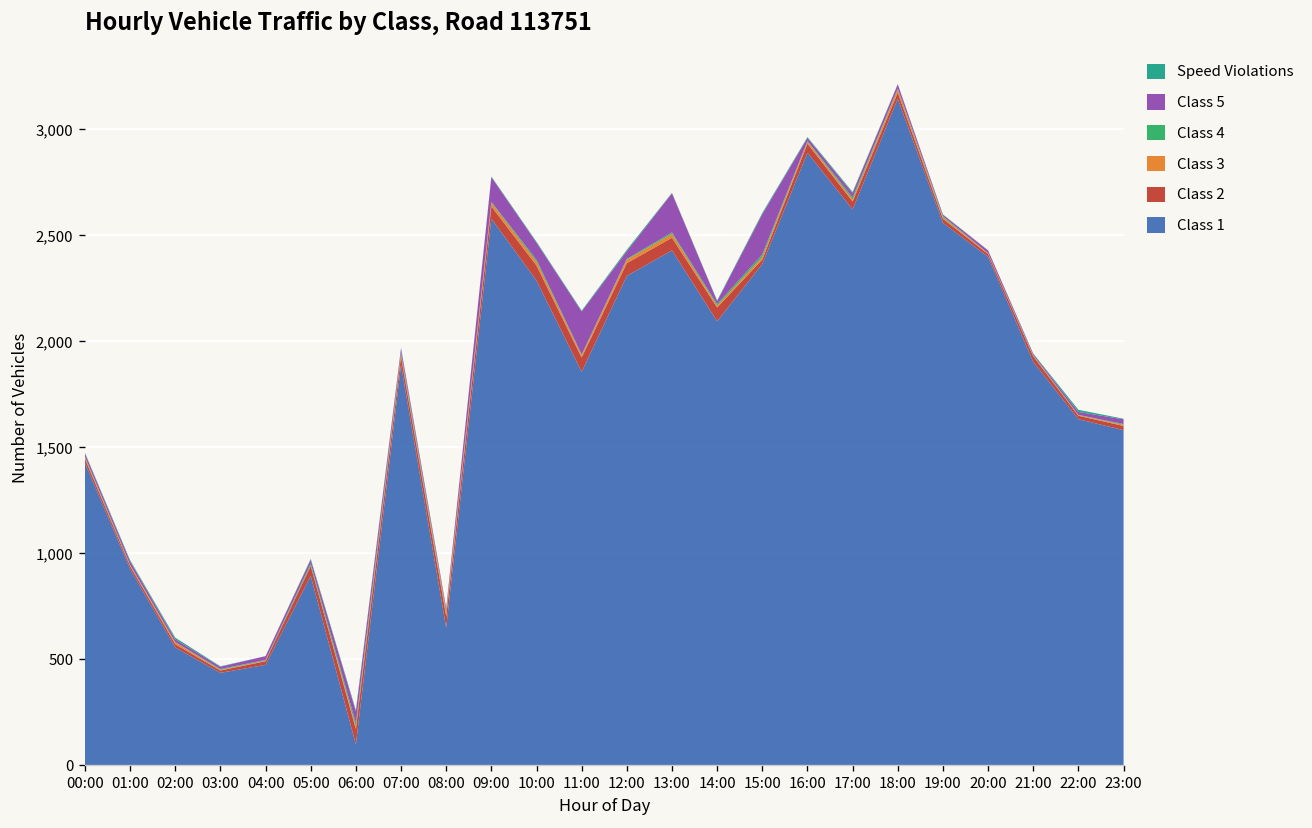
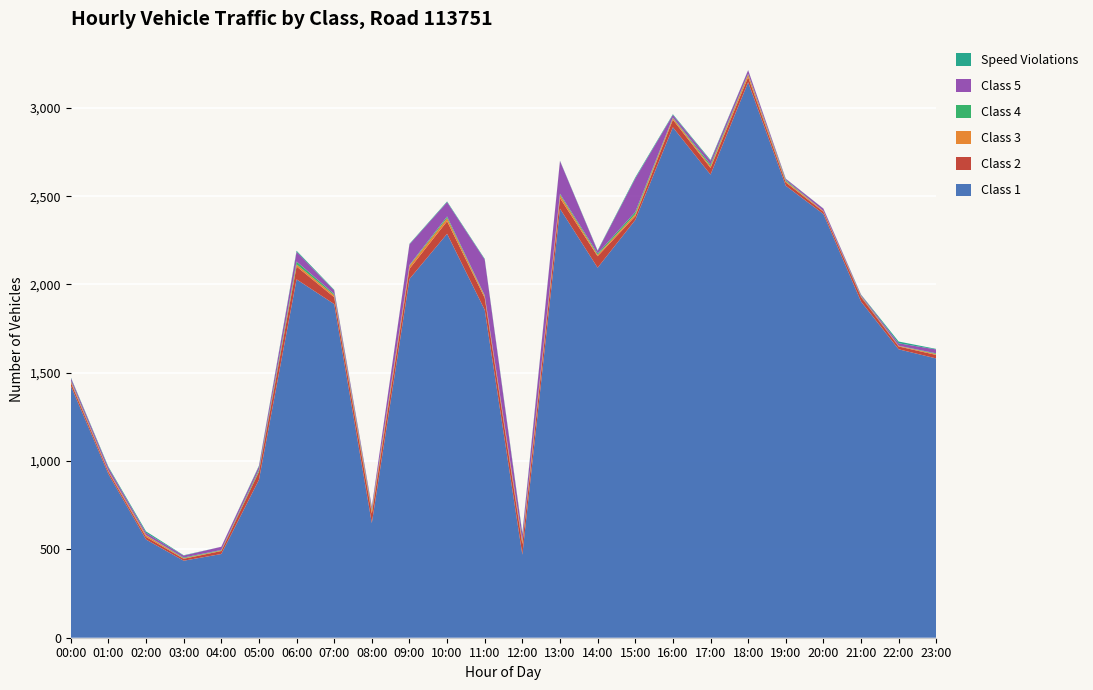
Class 1, 06:00: 100 -> 2,030
Class 1, 09:00: 2,580 -> 2,030
Class 1, 12:00: 2,310 -> 470
